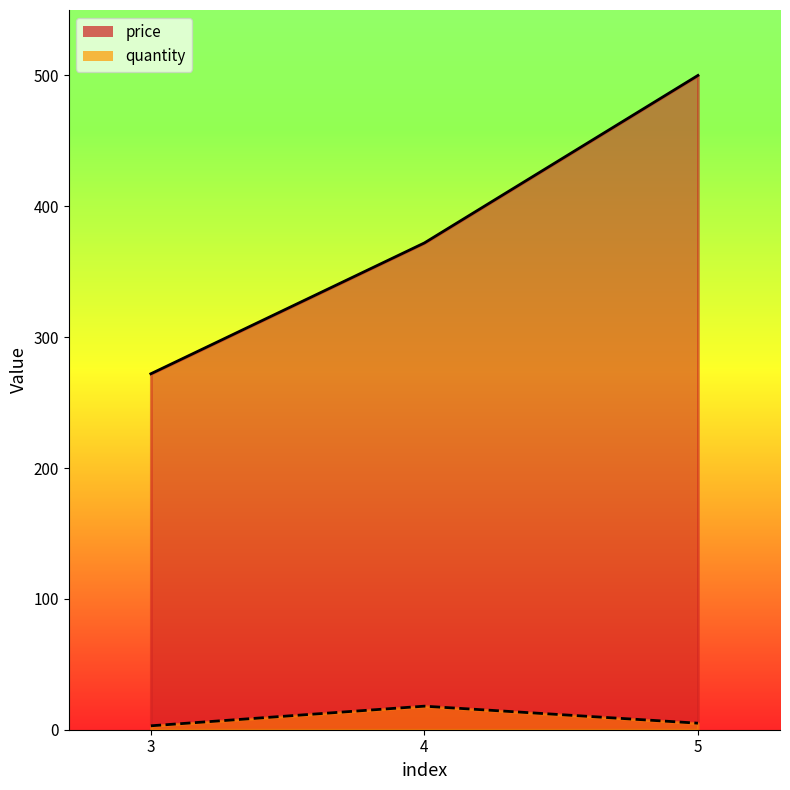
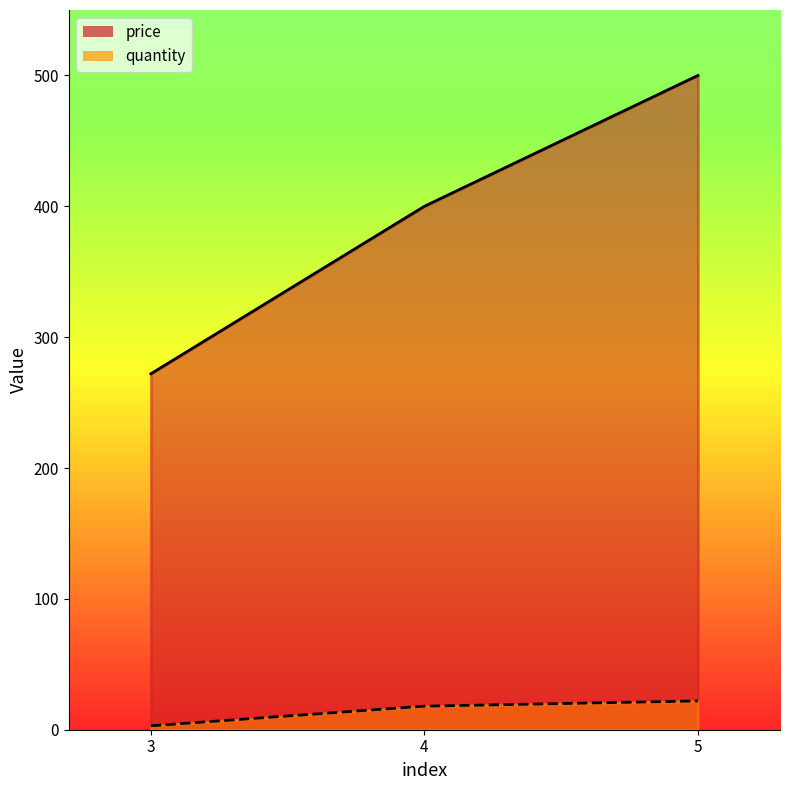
price, 4: 372 -> 400
quantity, 5: 5 -> 22
